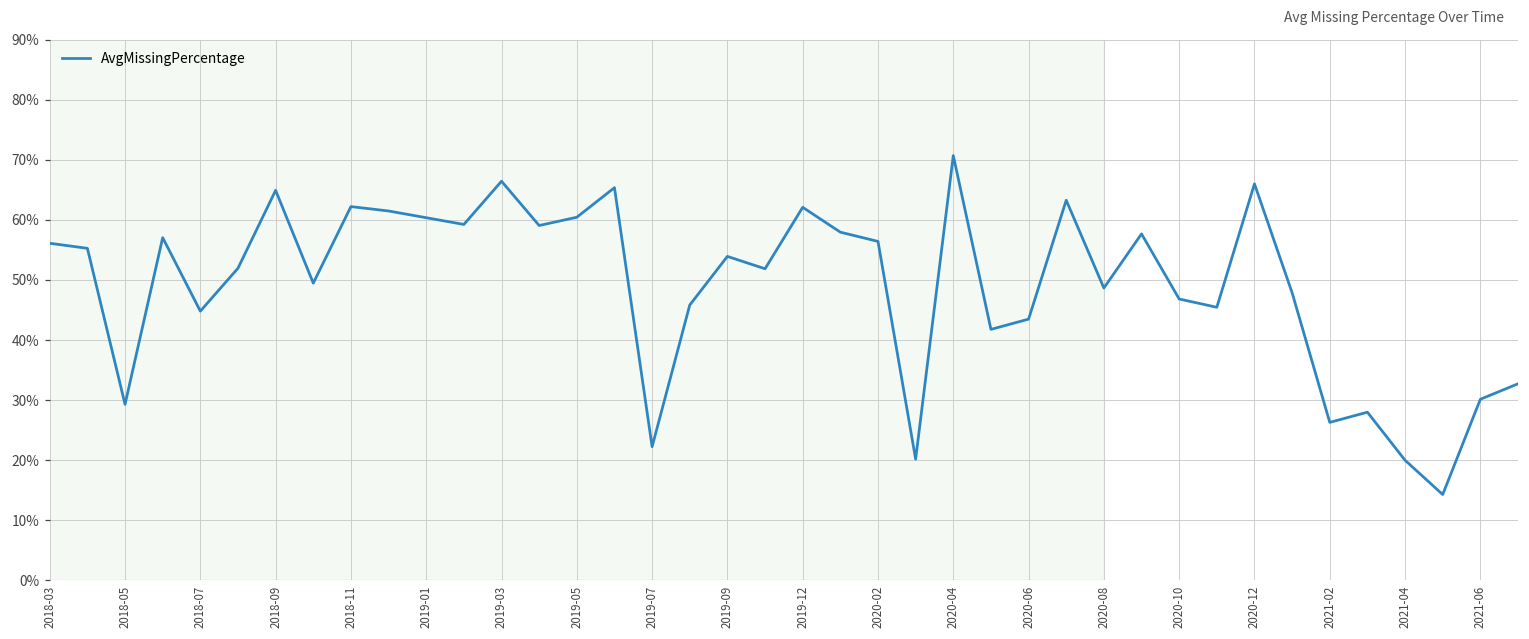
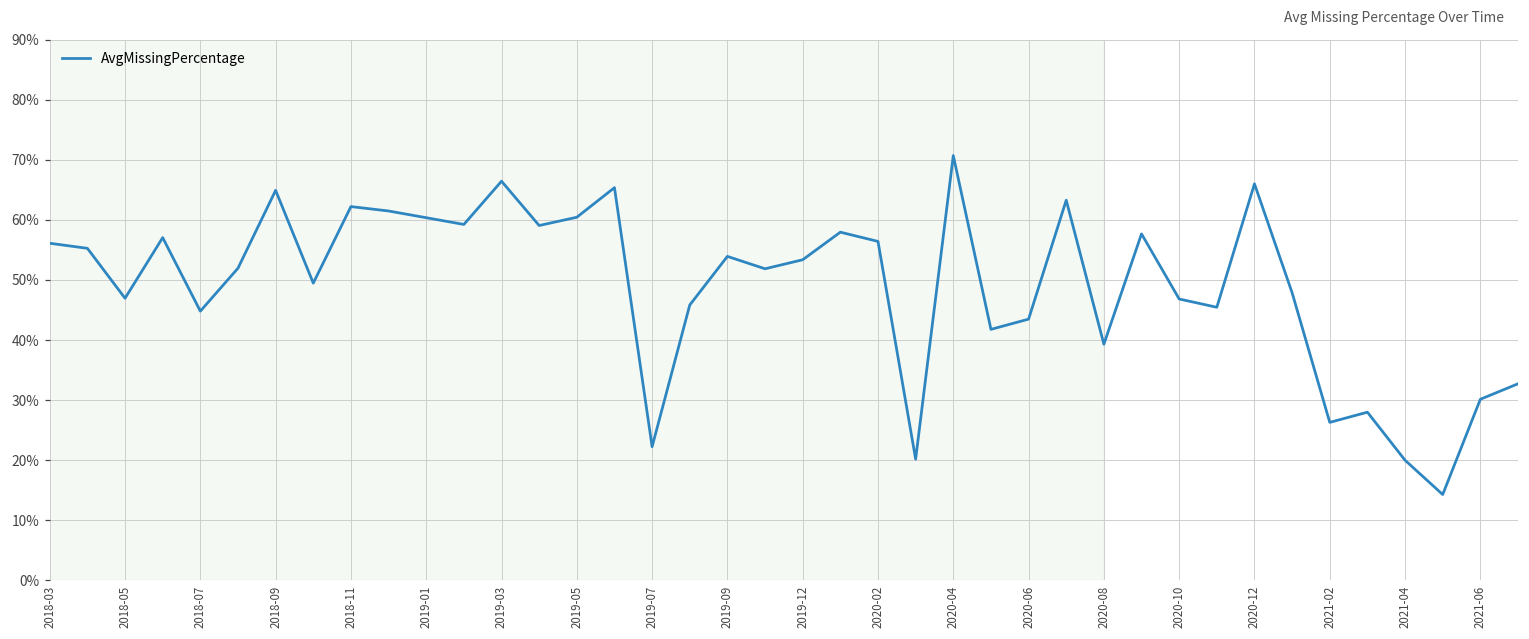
2018-05: 29% -> 47%
2019-12: 62% -> 53%
2020-08: 49% -> 39%
